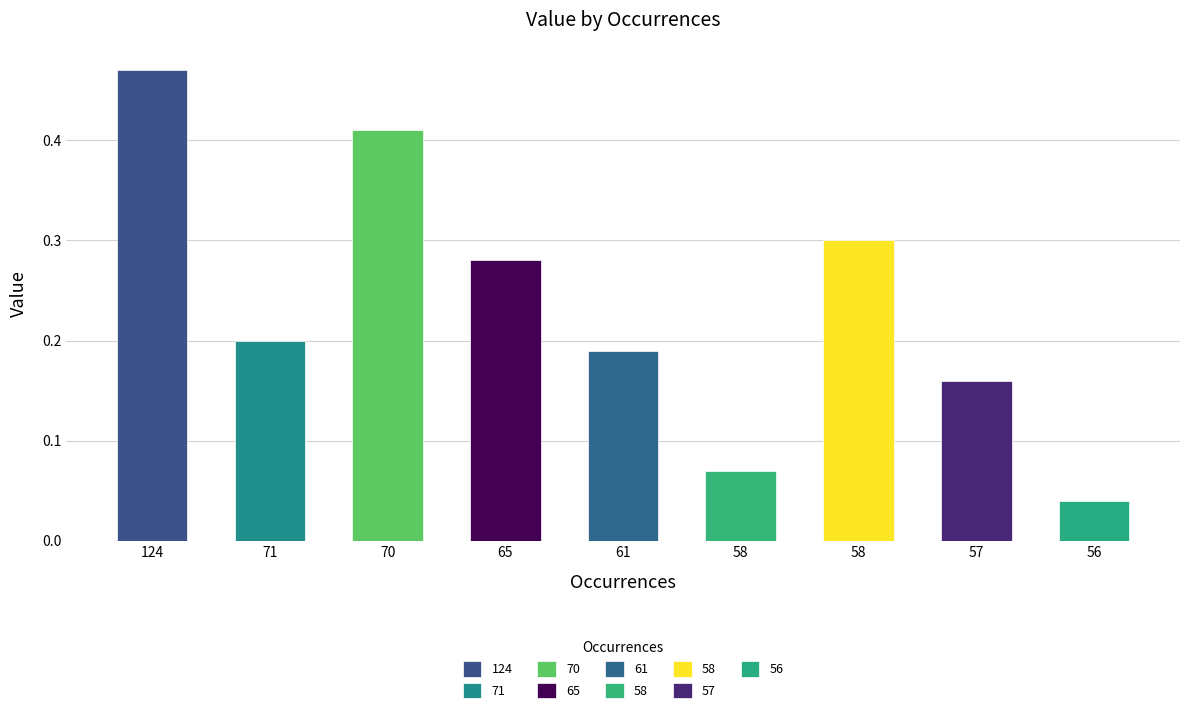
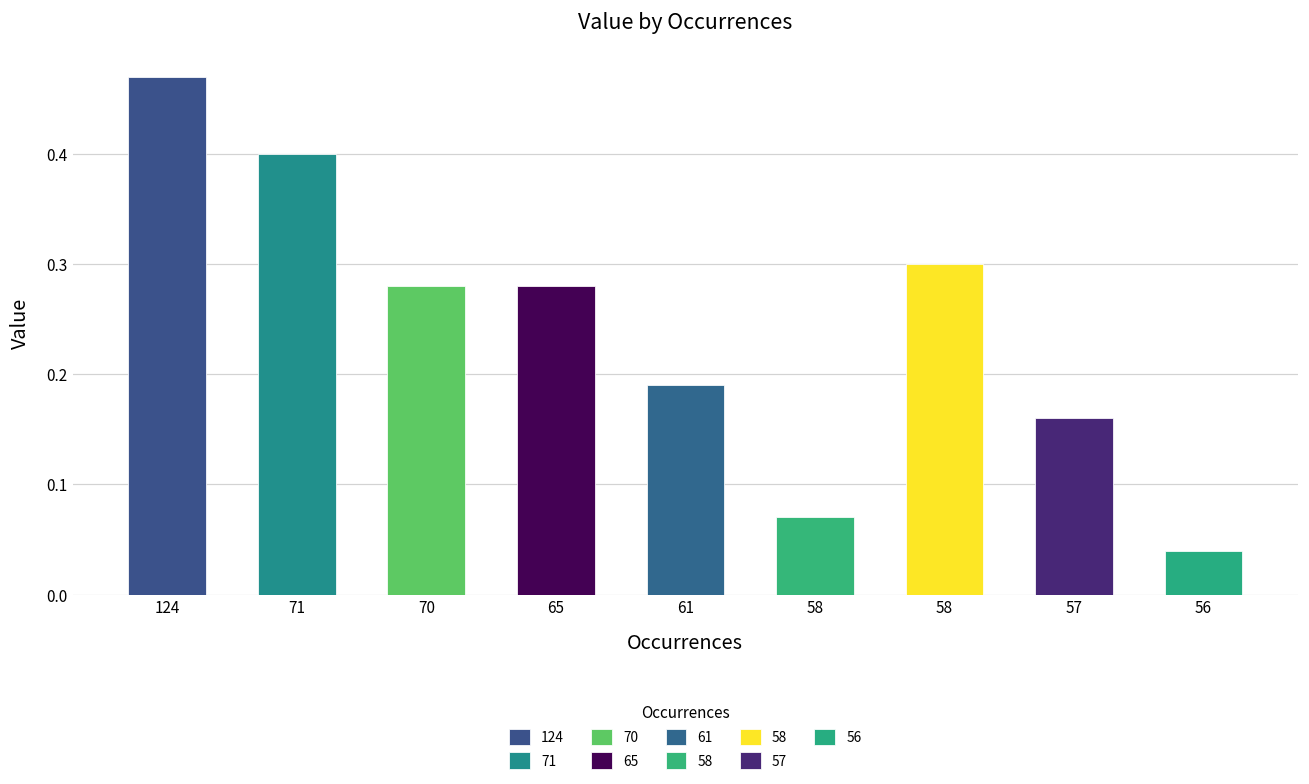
71: 0.2 -> 0.4
70: 0.41 -> 0.28
